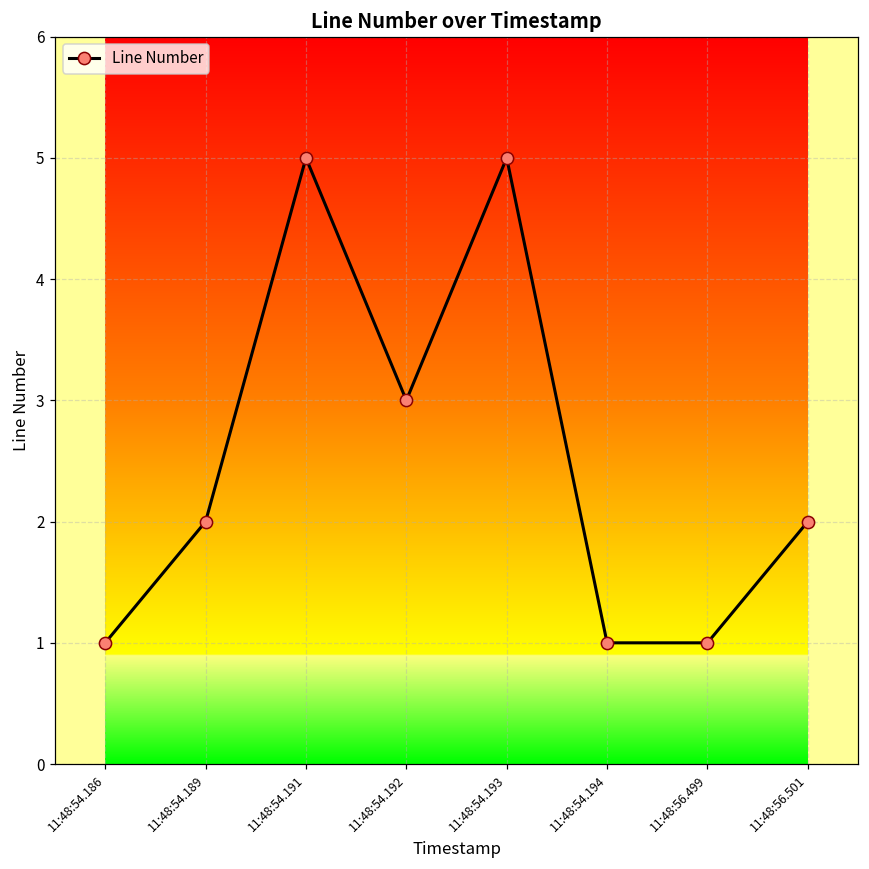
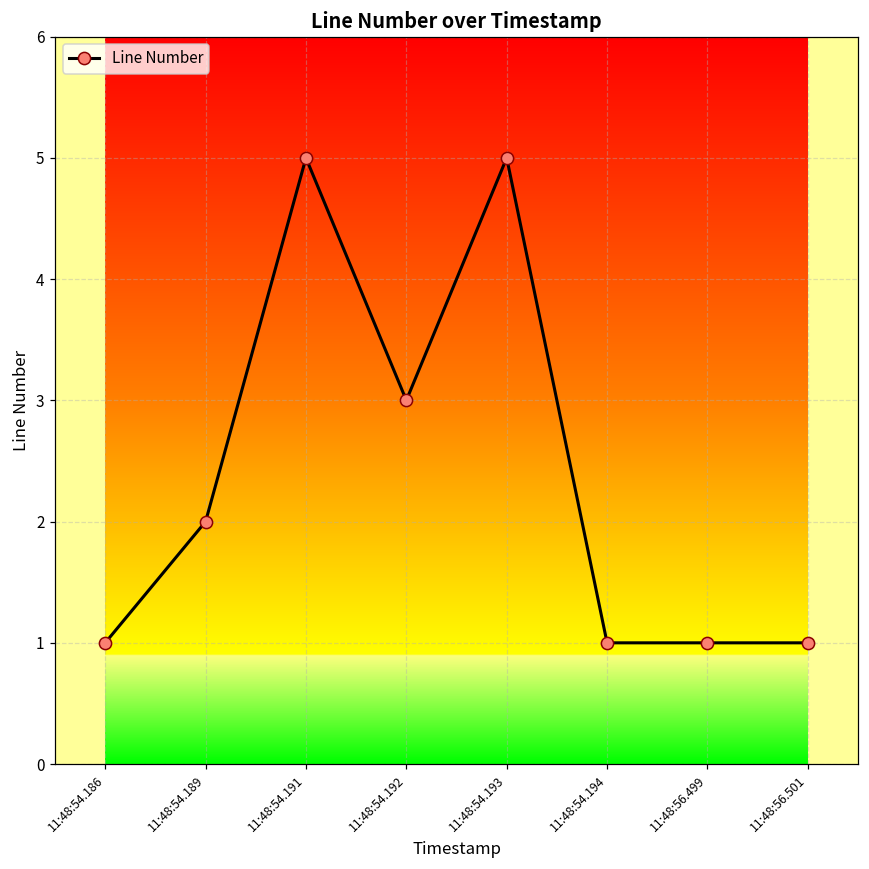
11:48:56.501: 2 -> 1
